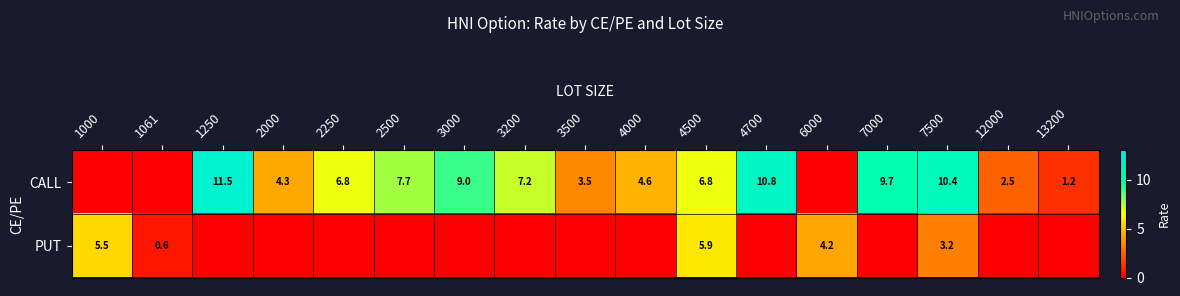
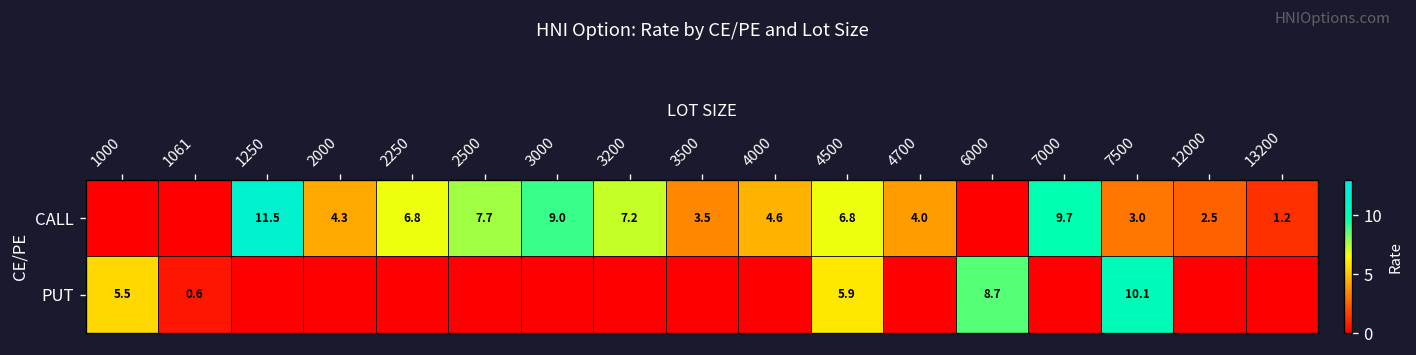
CALL, 4700: 10.8 -> 4.0
CALL, 7500: 10.4 -> 3.0
PUT, 6000: 4.2 -> 8.7
PUT, 7500: 3.2 -> 10.1
